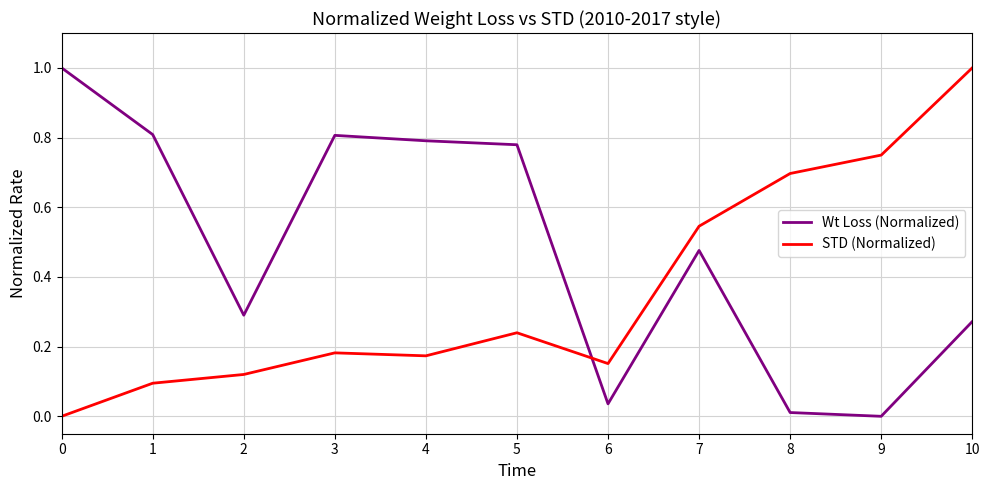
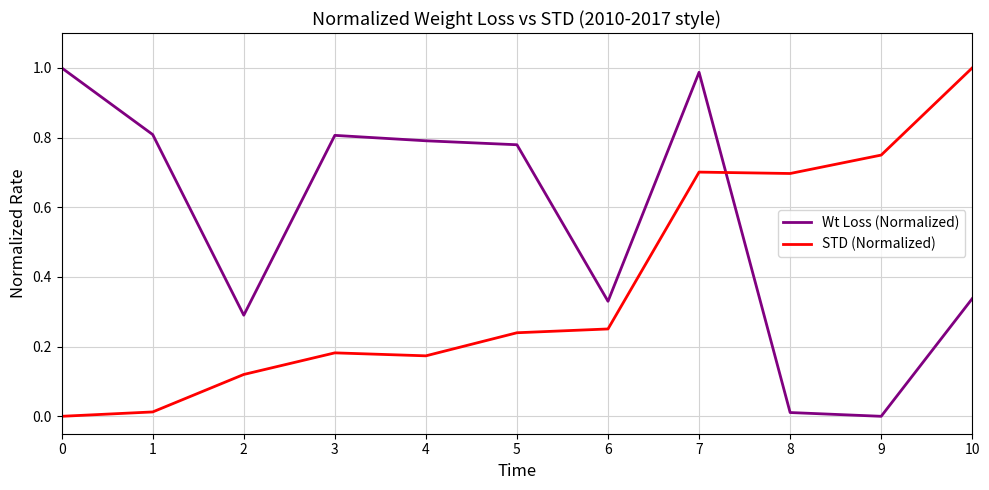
STD (Normalized), 1: 0.09 -> 0.01
Wt Loss (Normalized), 6: 0.04 -> 0.33
STD (Normalized), 6: 0.15 -> 0.25
Wt Loss (Normalized), 7: 0.48 -> 0.99
STD (Normalized), 7: 0.55 -> 0.70
Wt Loss (Normalized), 10: 0.27 -> 0.34
